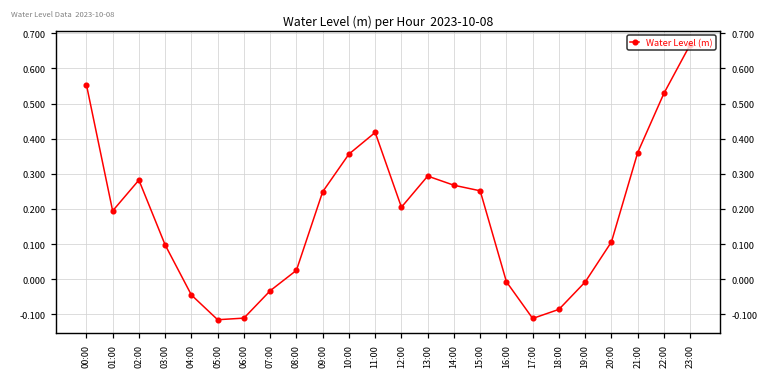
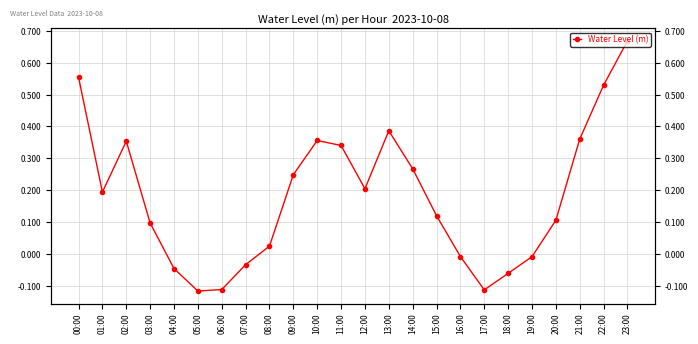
02:00: 0.28 -> 0.35
11:00: 0.42 -> 0.34
13:00: 0.29 -> 0.39
15:00: 0.25 -> 0.12
18:00: -0.09 -> -0.06
